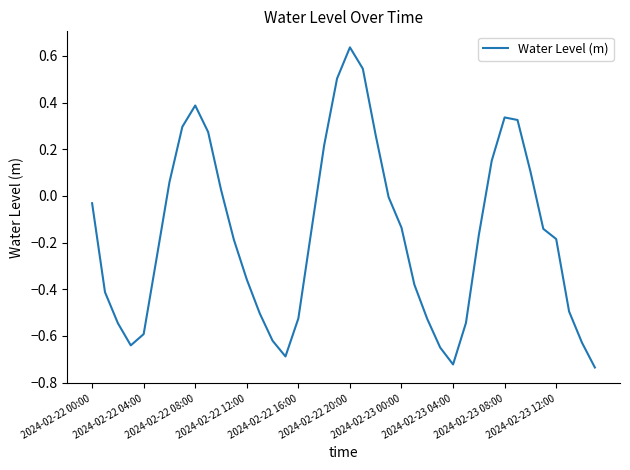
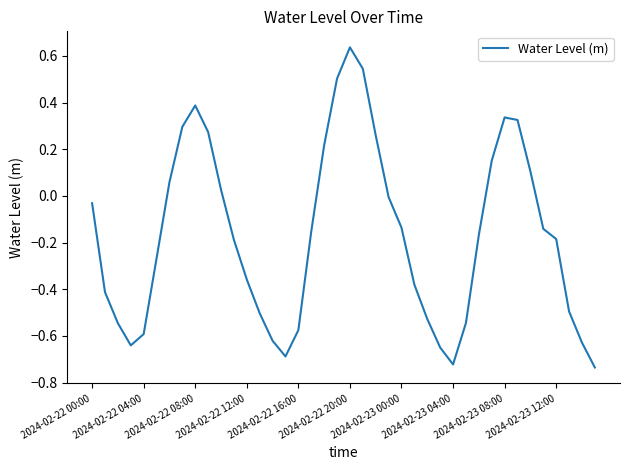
2024-02-22 16:00: -0.52 -> -0.58
